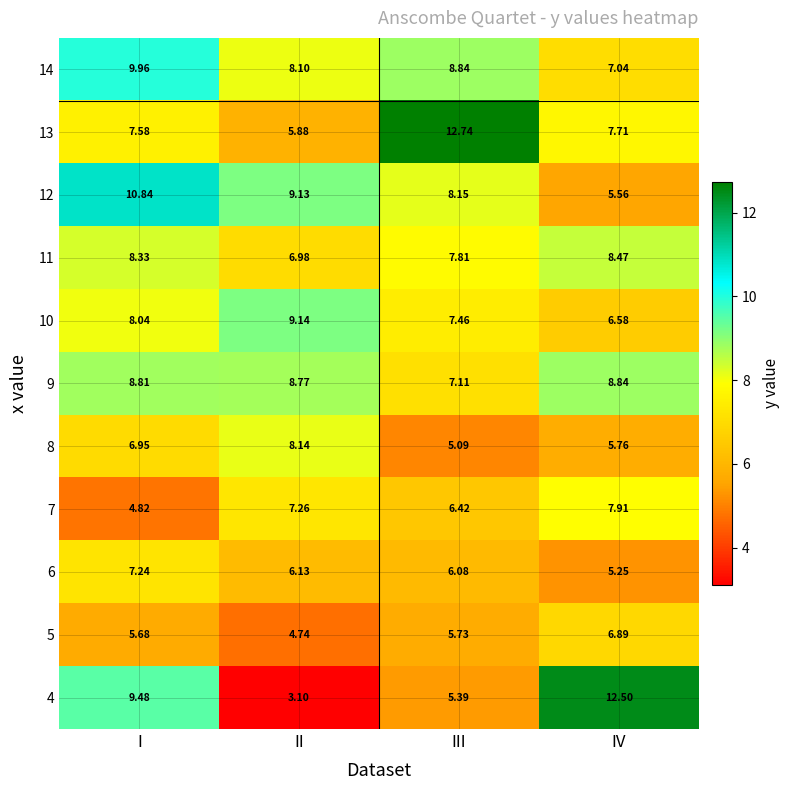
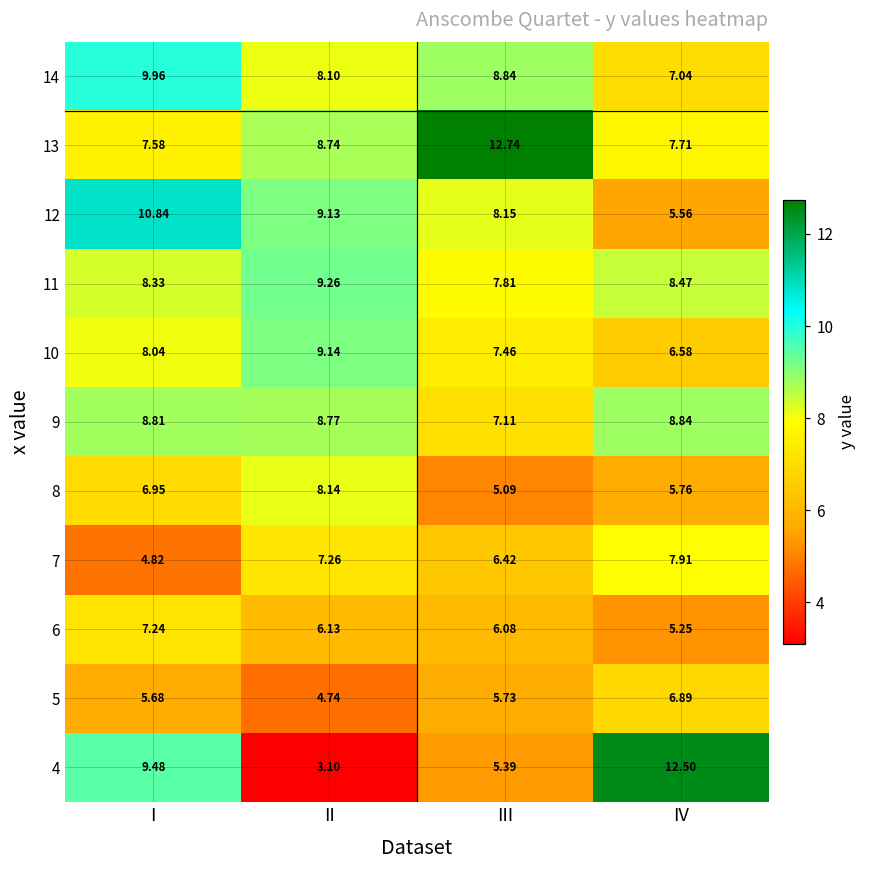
13, II: 5.88 -> 8.74
11, II: 6.98 -> 9.26
